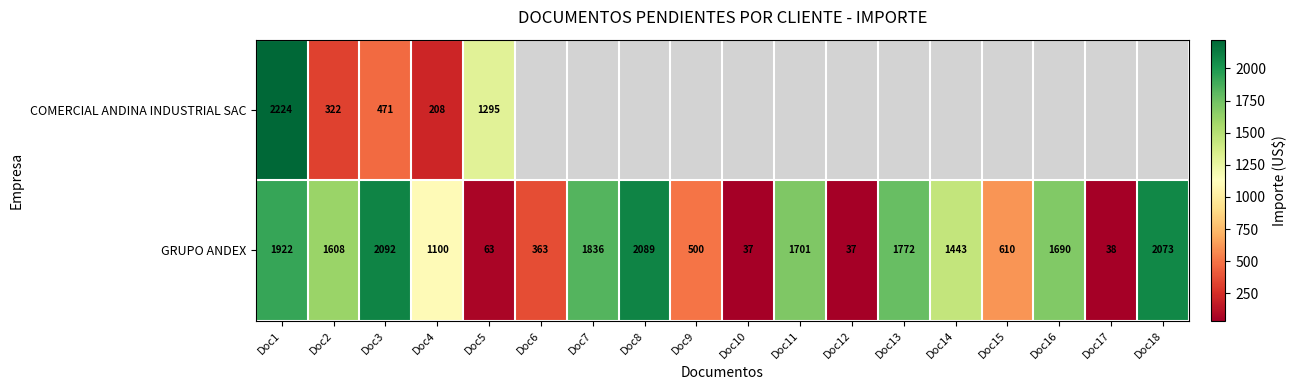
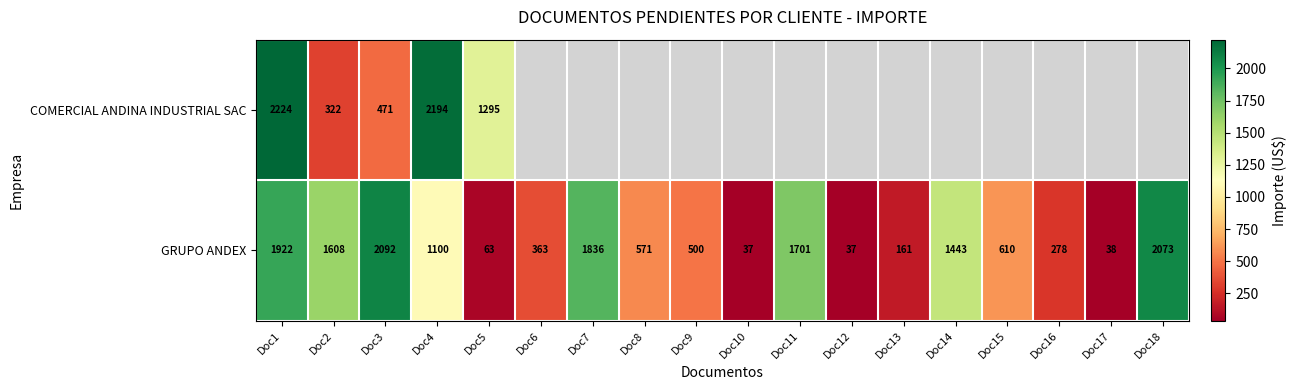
COMERCIAL ANDINA INDUSTRIAL SAC, Doc4: 208 -> 2194
GRUPO ANDEX, Doc8: 2089 -> 571
GRUPO ANDEX, Doc13: 1772 -> 161
GRUPO ANDEX, Doc16: 1690 -> 278
